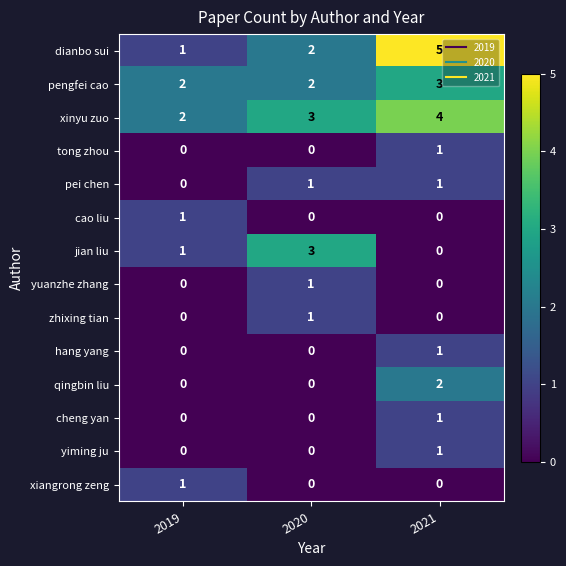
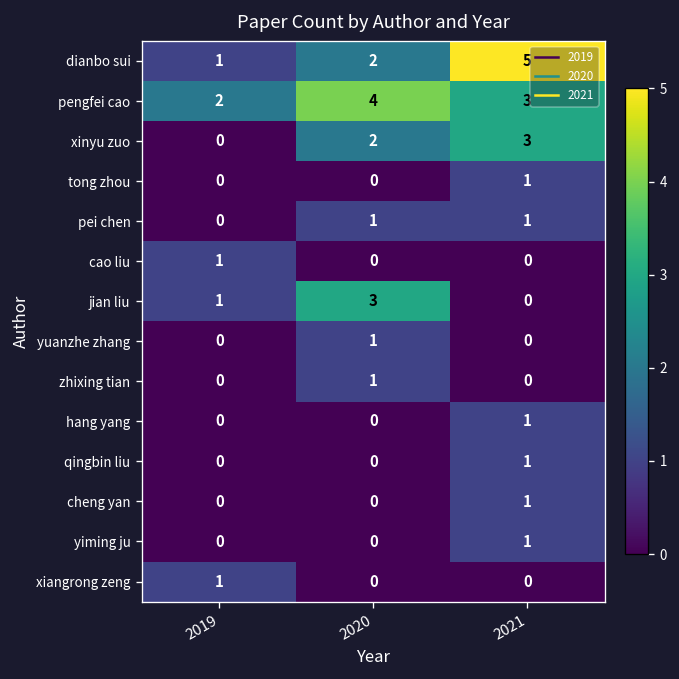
pengfei cao, 2020: 2 -> 4
xinyu zuo, 2019: 2 -> 0
xinyu zuo, 2020: 3 -> 2
xinyu zuo, 2021: 4 -> 3
qingbin liu, 2021: 2 -> 1
